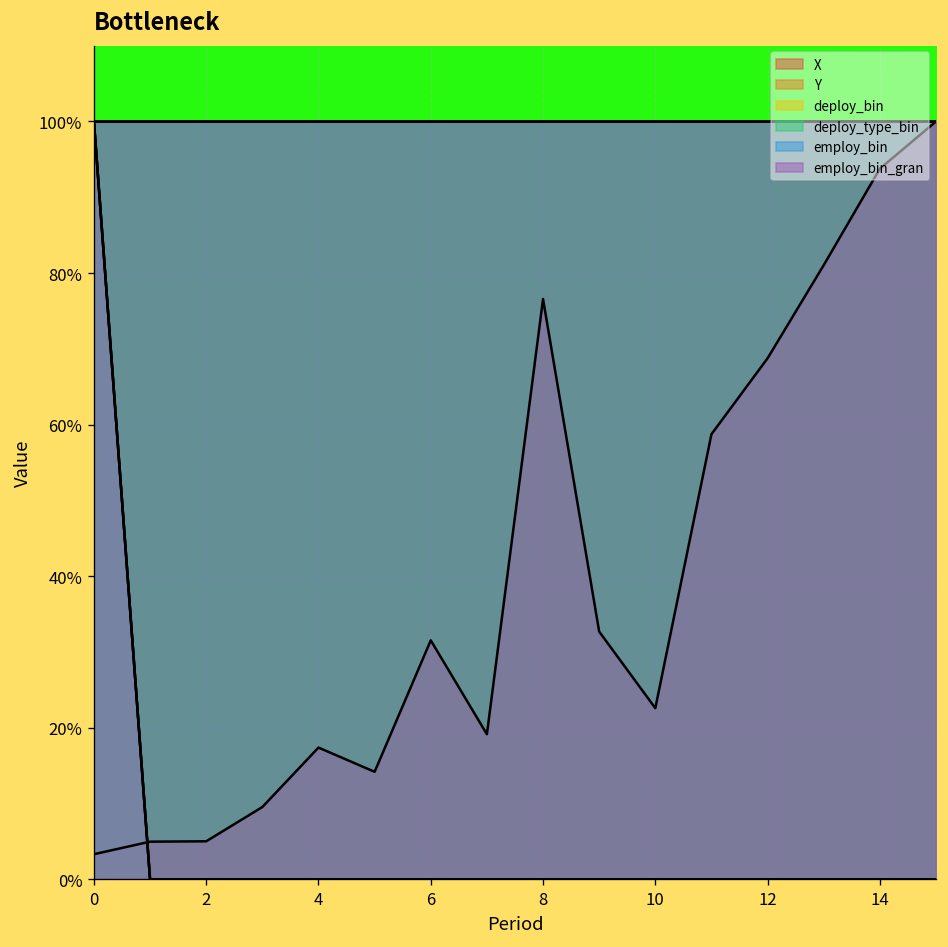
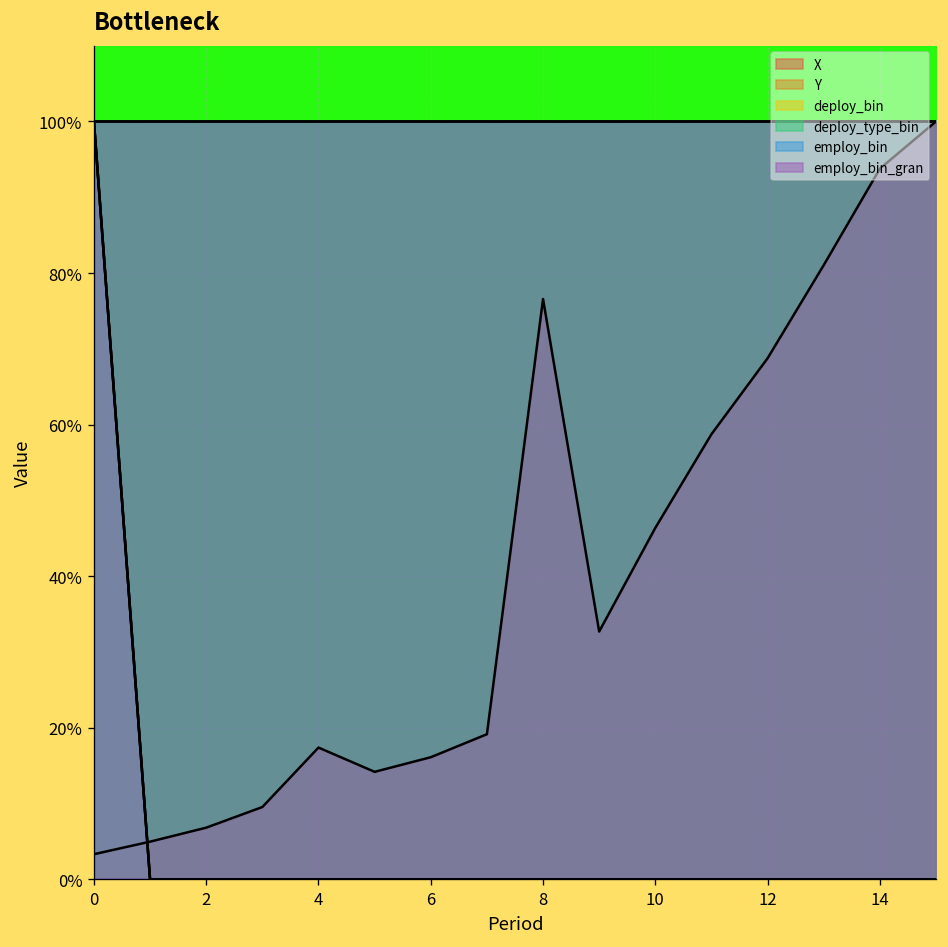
X, 2: 5% -> 7%
X, 6: 32% -> 16%
X, 10: 23% -> 46%
